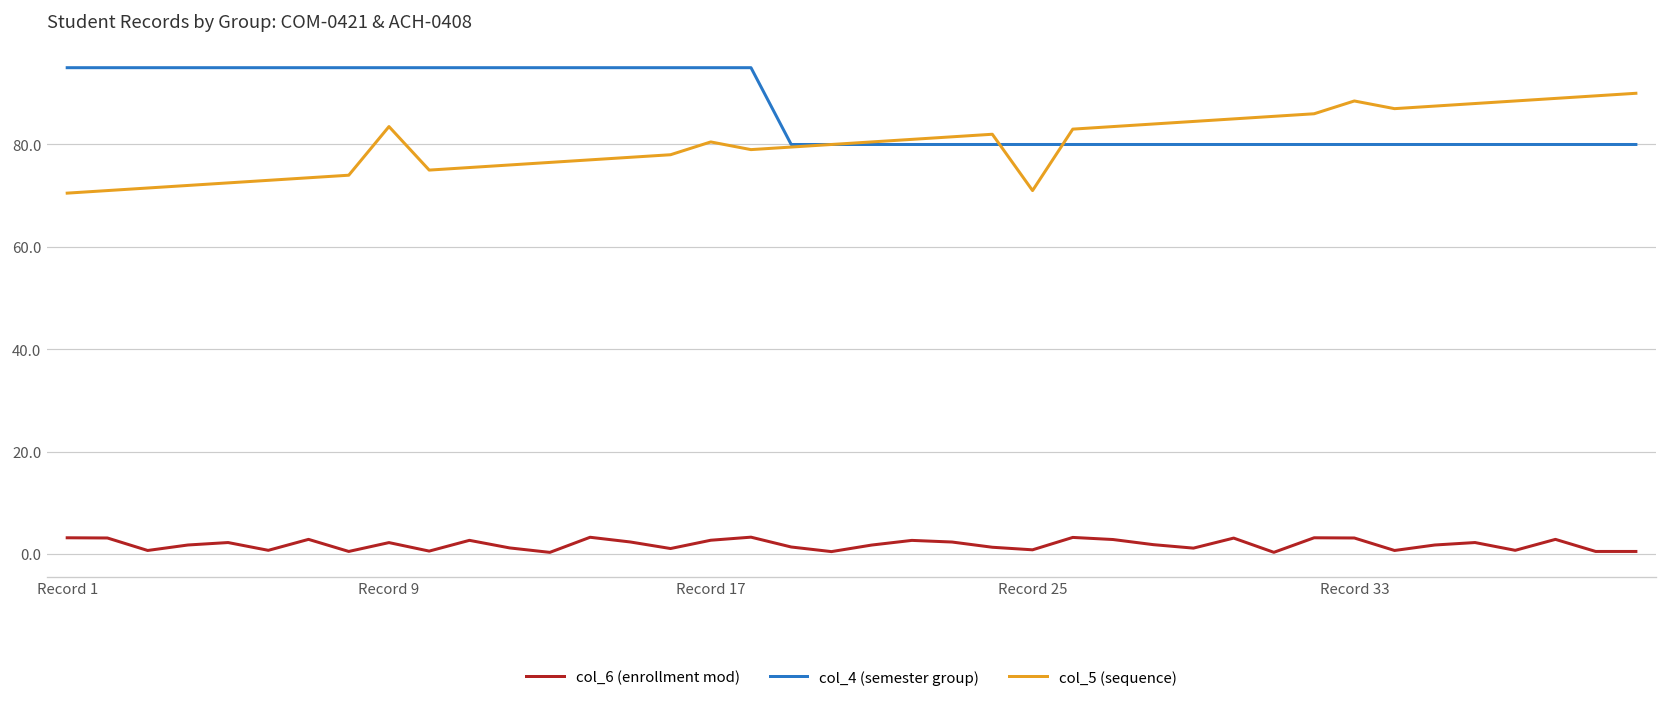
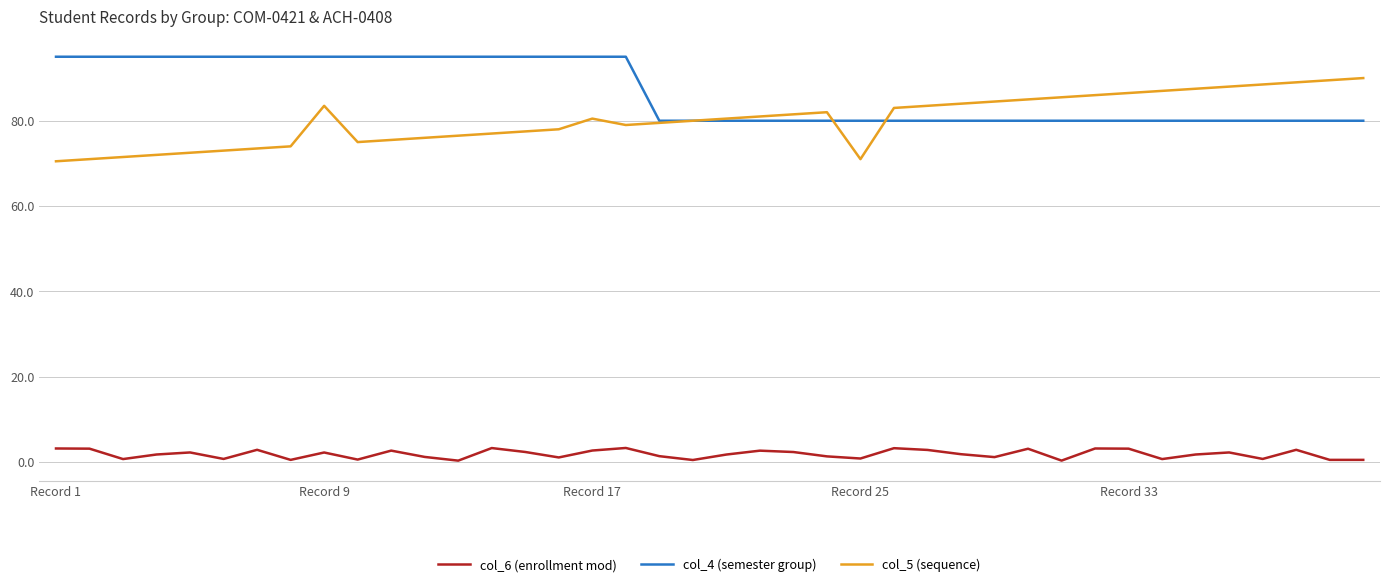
col_5 (sequence), Record 33: 89 -> 87
